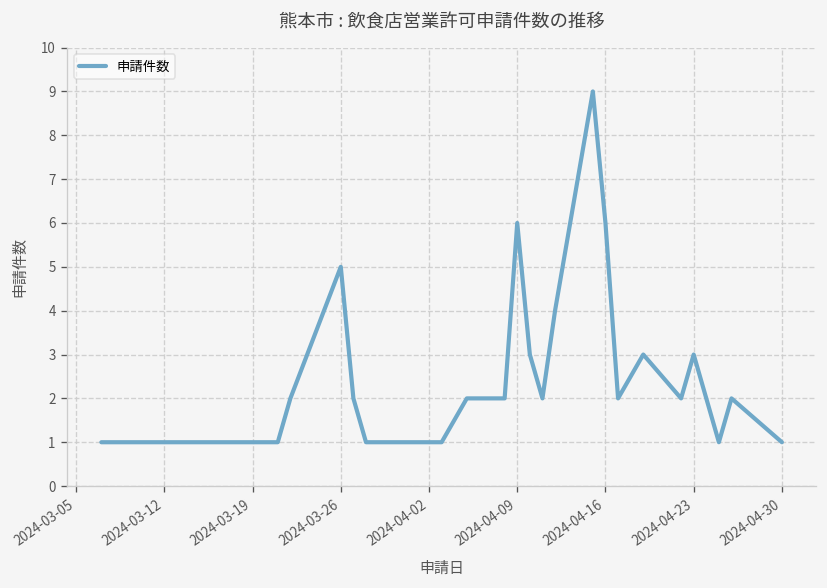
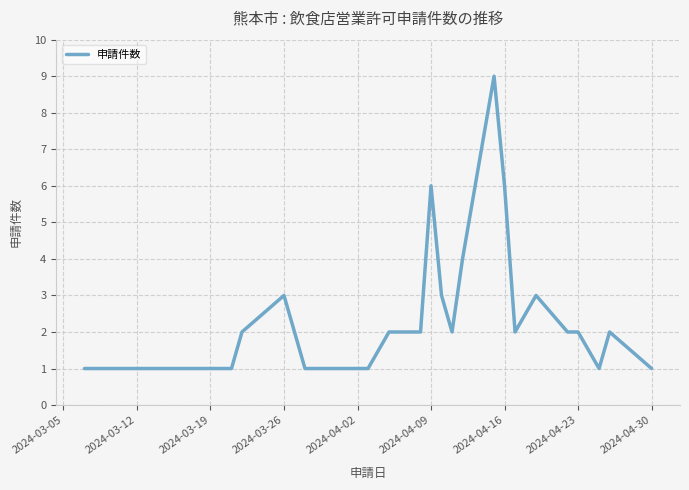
2024-03-26: 5 -> 3
2024-04-23: 3 -> 2
